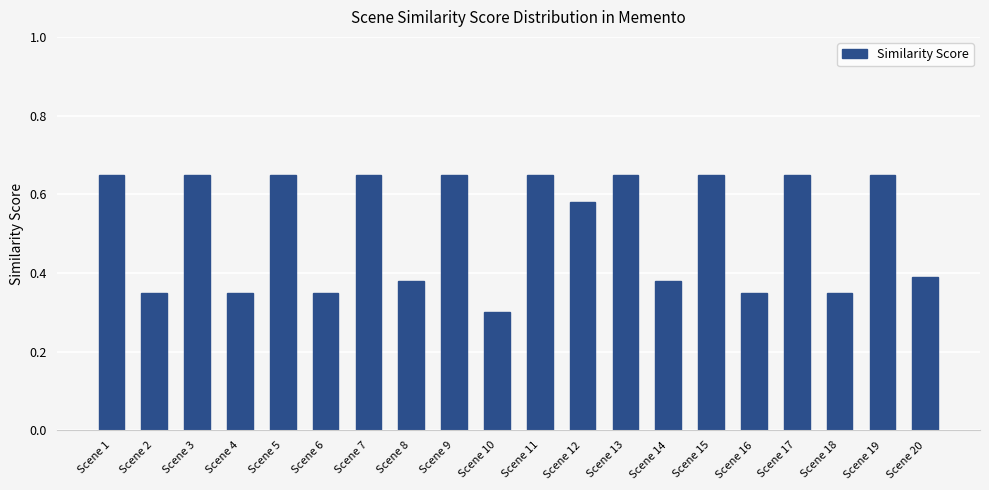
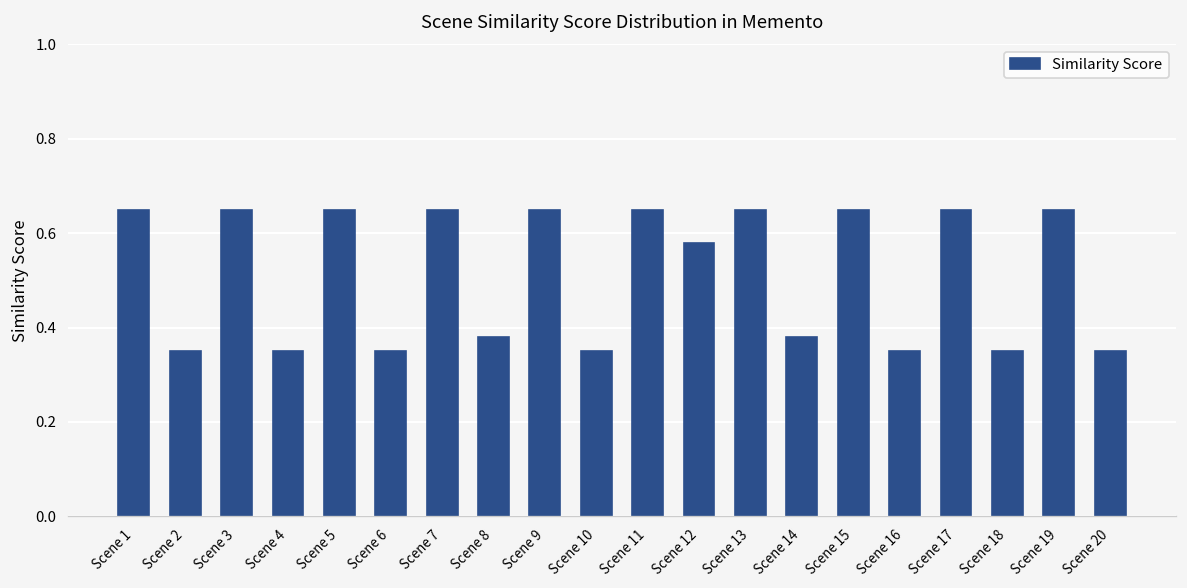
Scene 10: 0.30 -> 0.35
Scene 20: 0.39 -> 0.35
